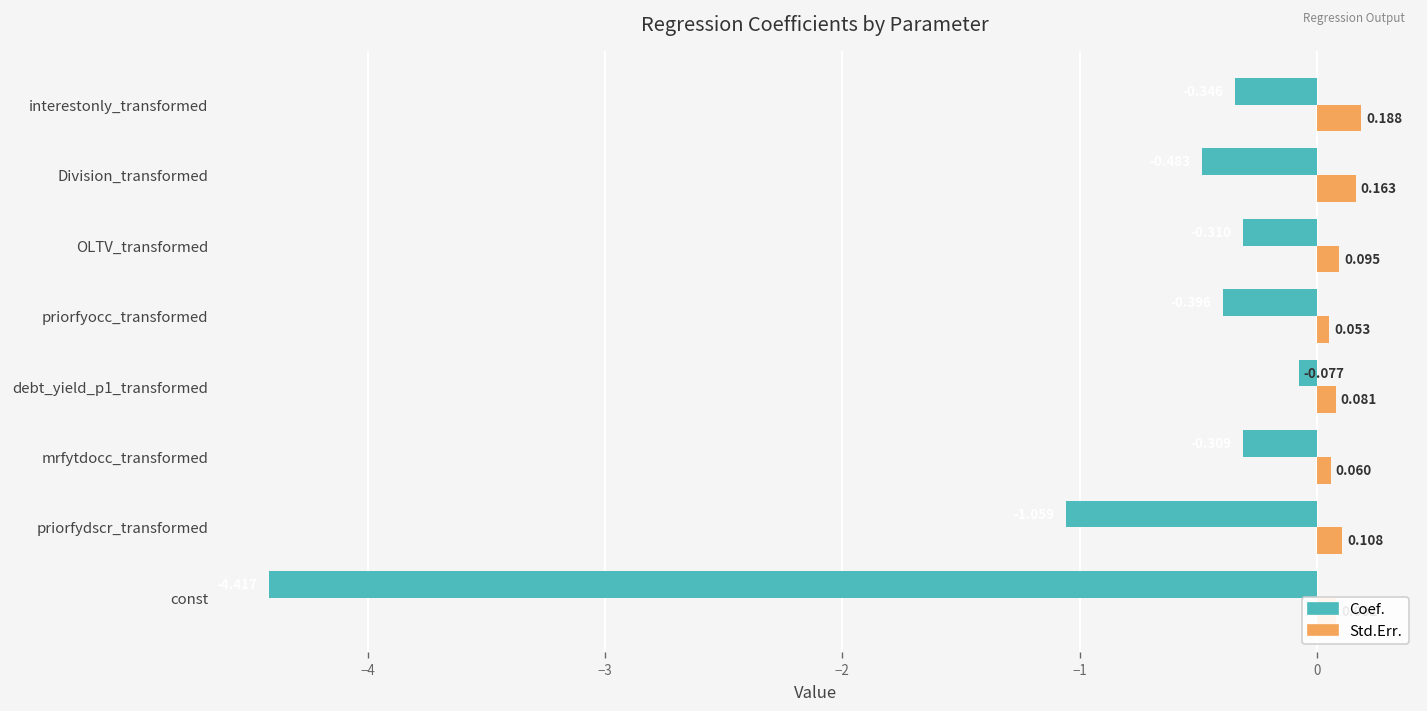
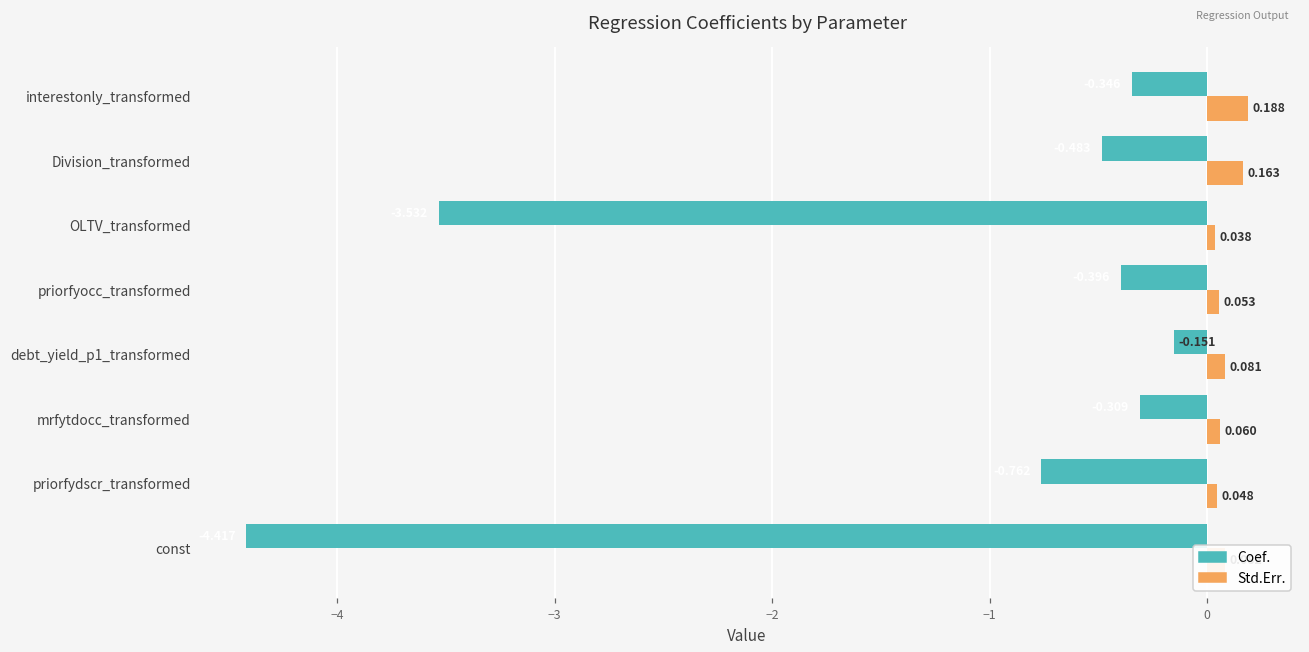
Coef., OLTV_transformed: -0.31 -> -3.53
Std.Err., OLTV_transformed: 0.095 -> 0.038
Coef., debt_yield_p1_transformed: -0.077 -> -0.151
Coef., priorfydscr_transformed: -1.06 -> -0.76
Std.Err., priorfydscr_transformed: 0.108 -> 0.048
